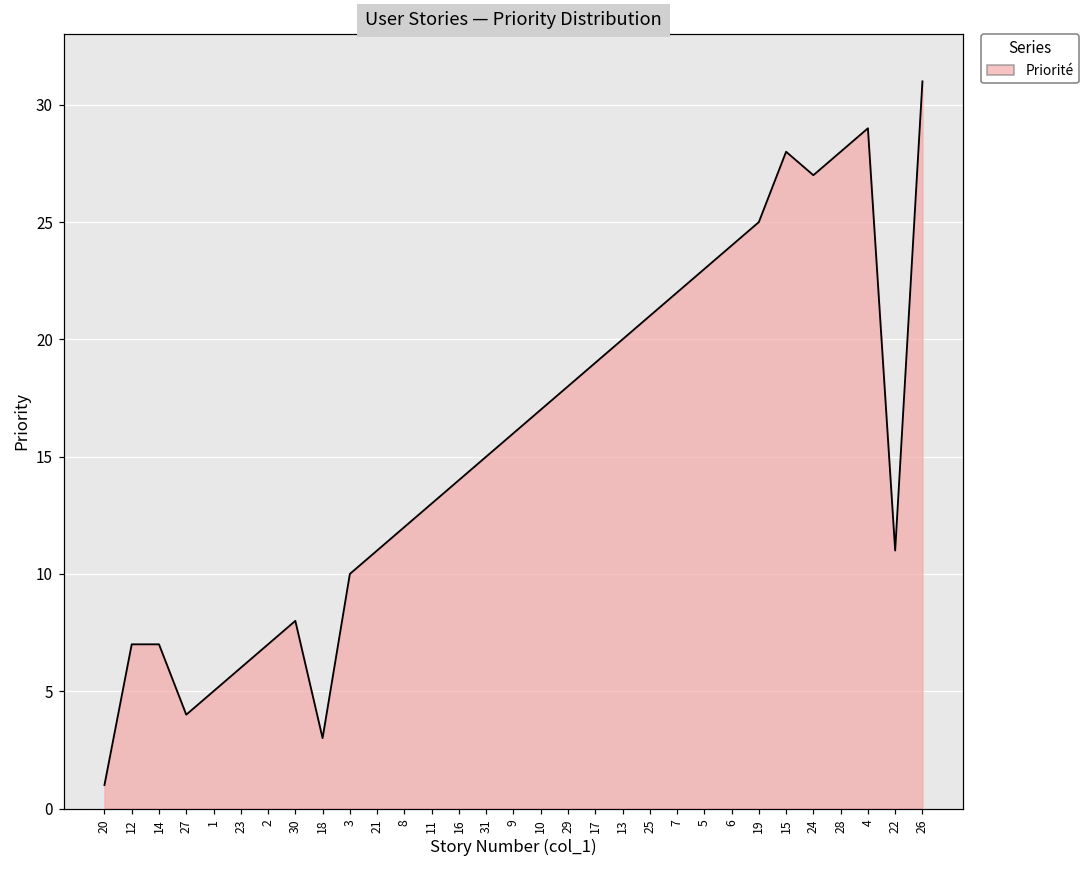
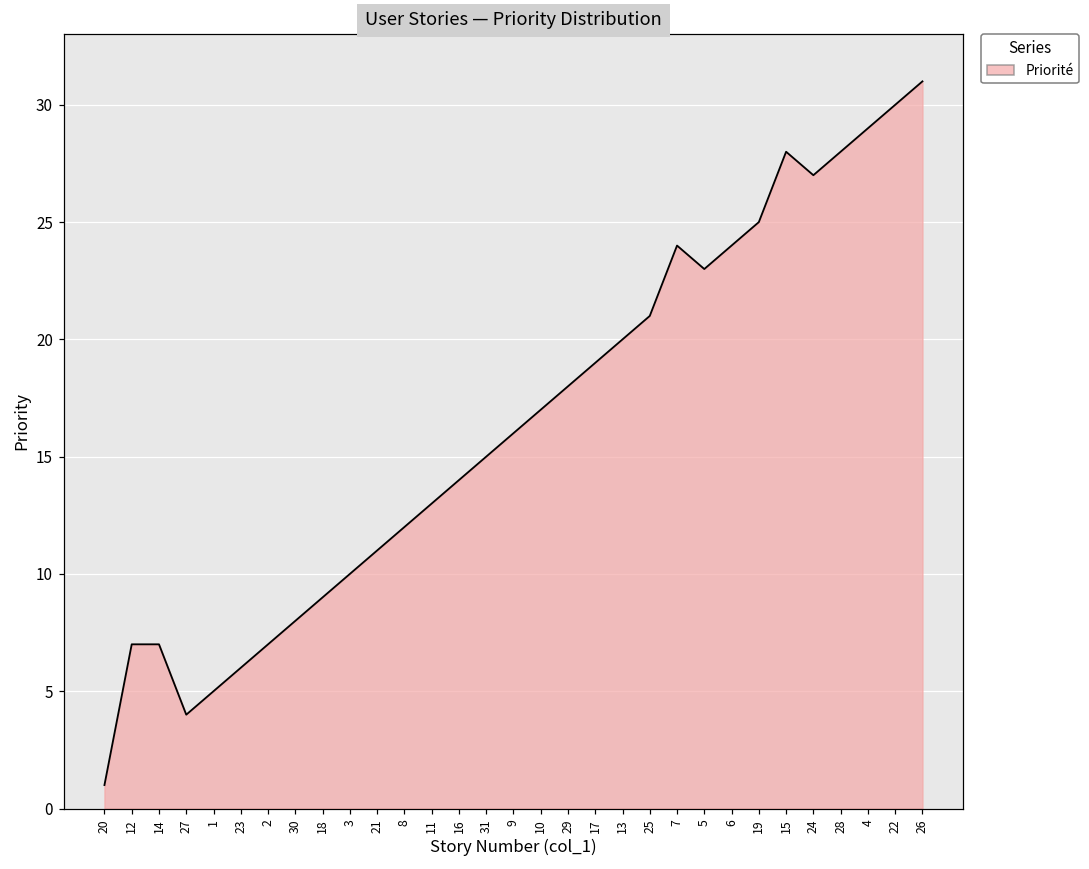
18: 3 -> 9
7: 22 -> 24
22: 11 -> 30
